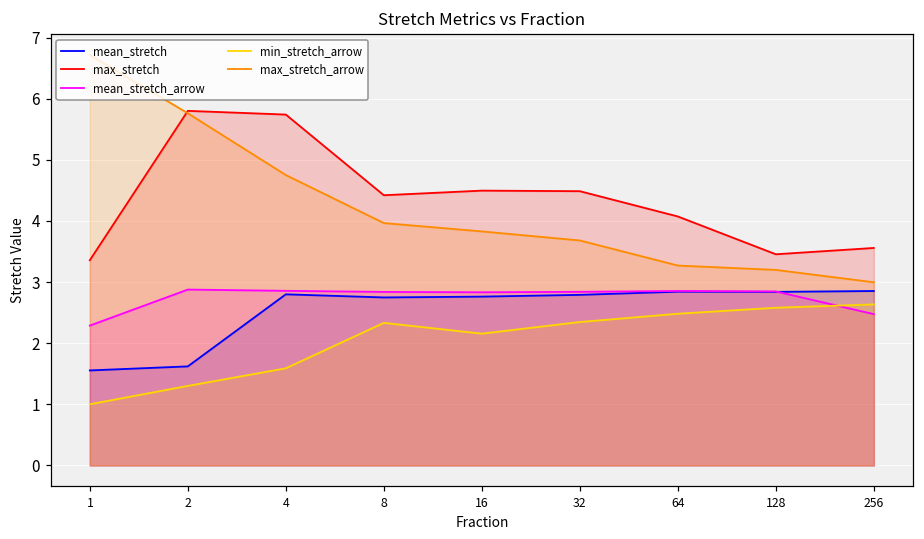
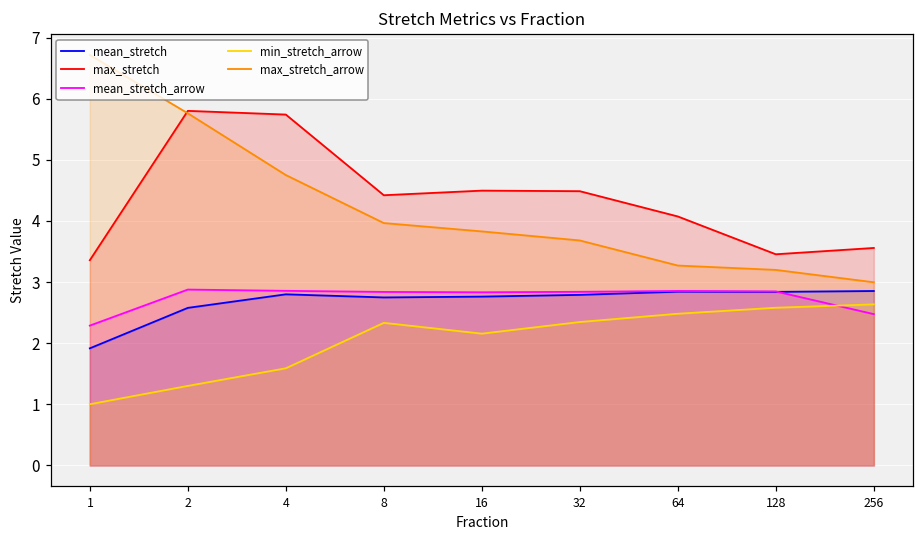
mean_stretch, 1: 1.6 -> 1.9
mean_stretch, 2: 1.6 -> 2.6
